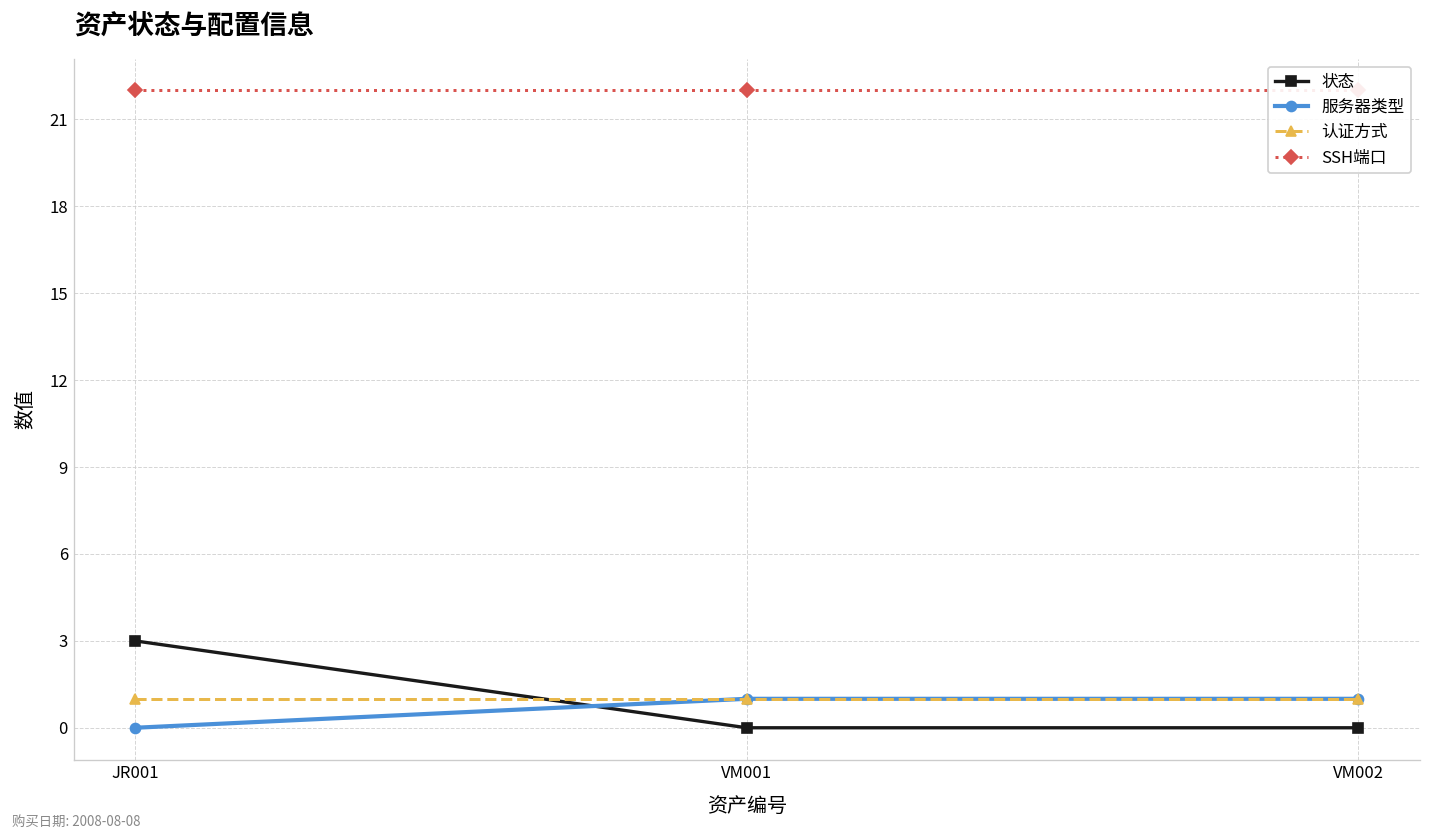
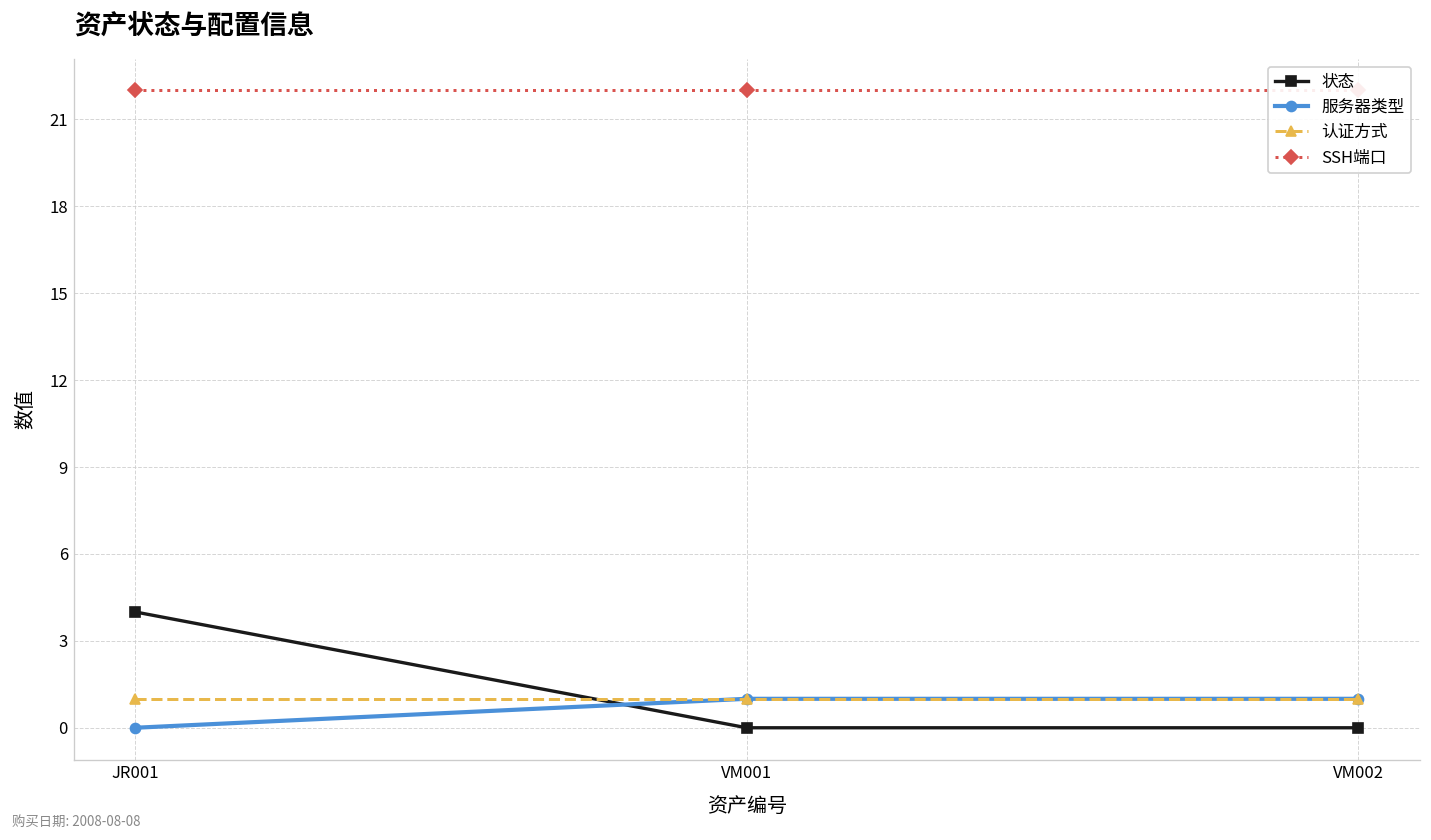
状态, JR001: 3 -> 4
